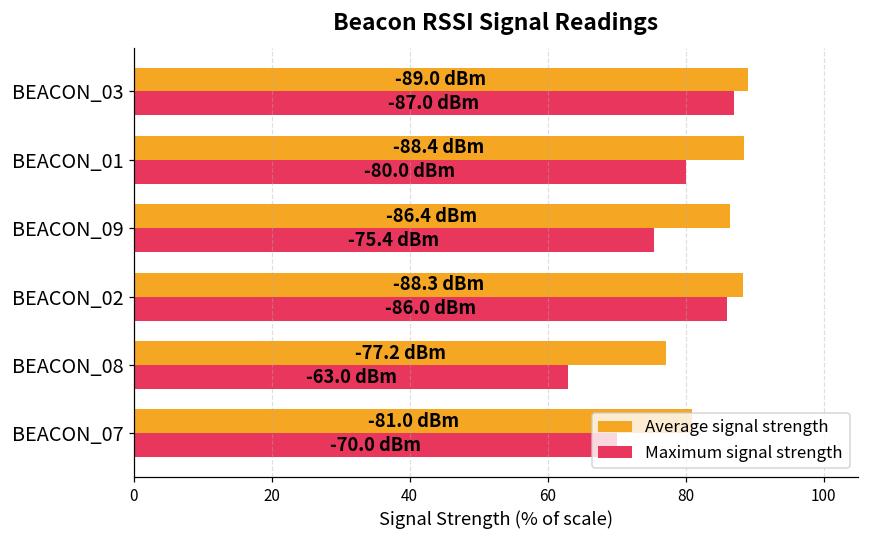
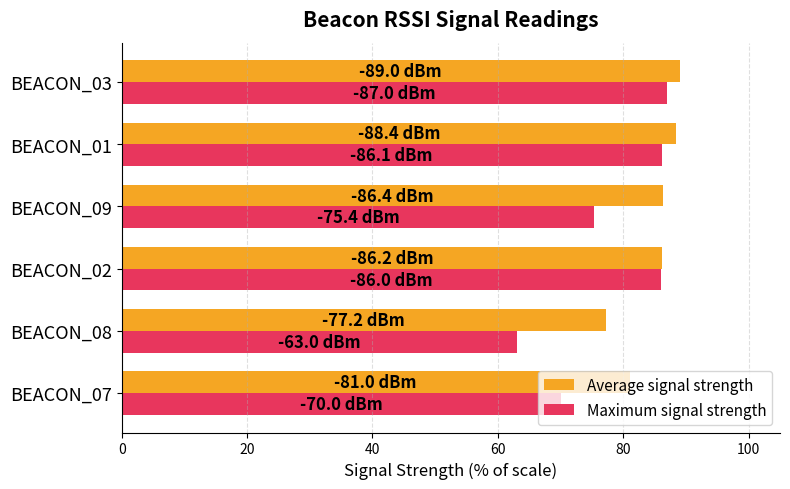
Maximum signal strength, BEACON_01: -80.0 -> -86.1
Average signal strength, BEACON_02: -88.3 -> -86.2
